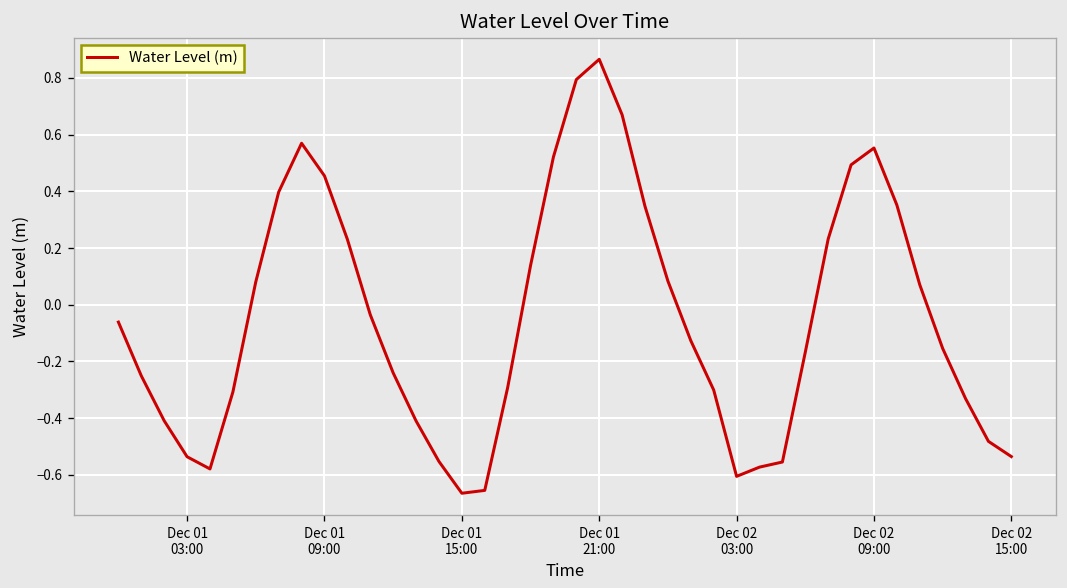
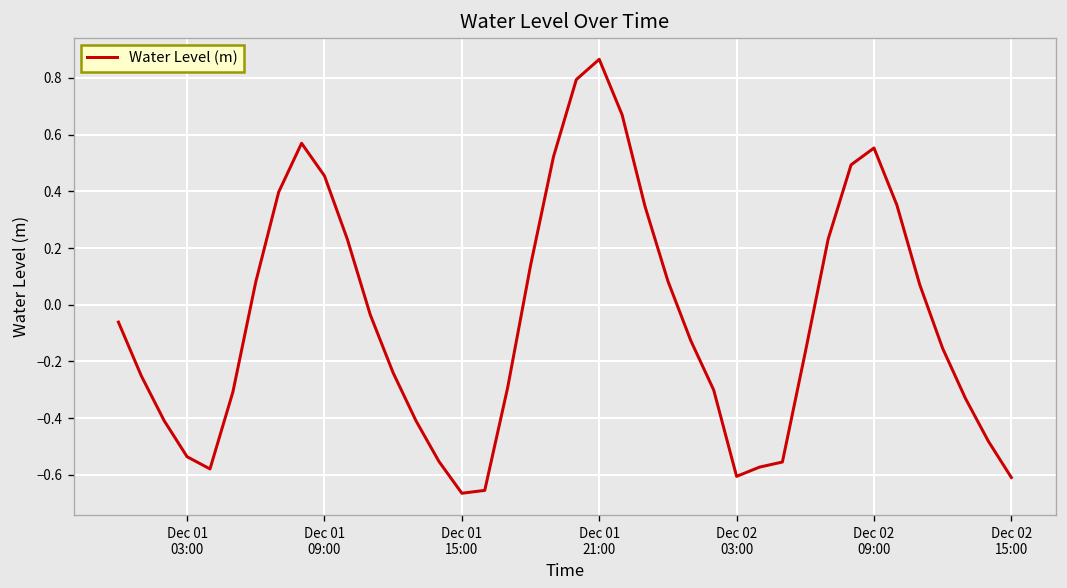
Dec 02 15:00: -0.54 -> -0.61
